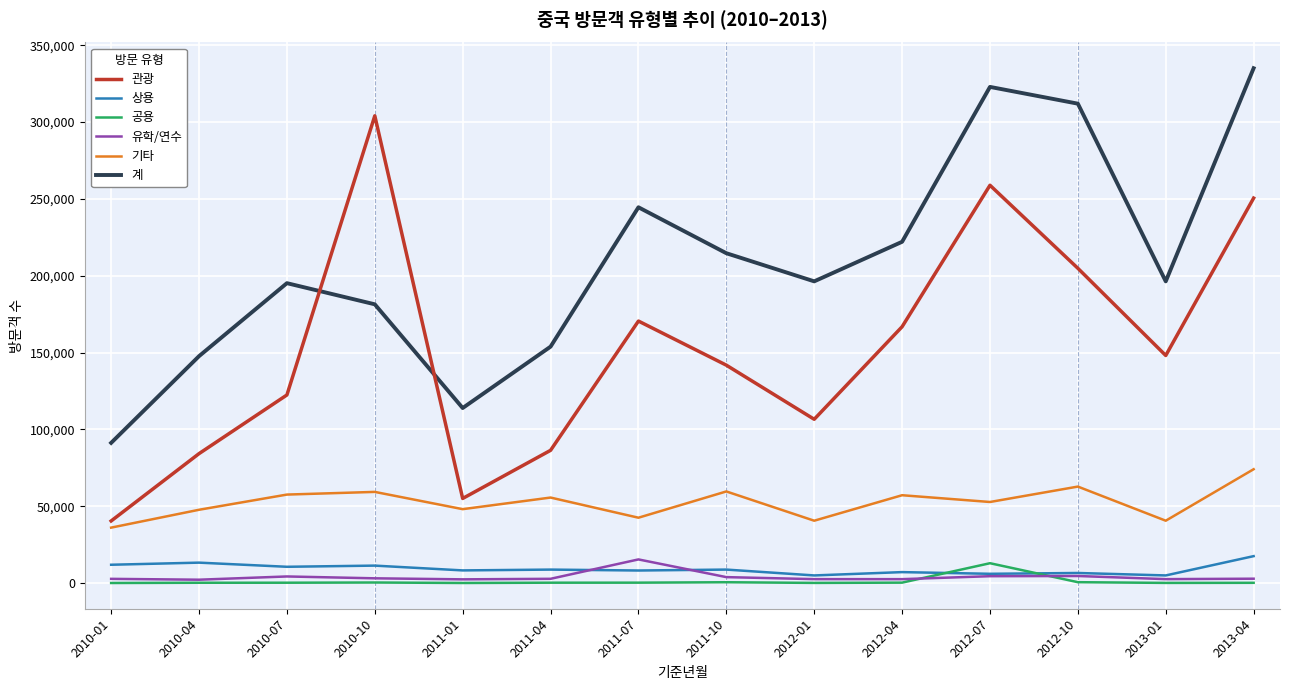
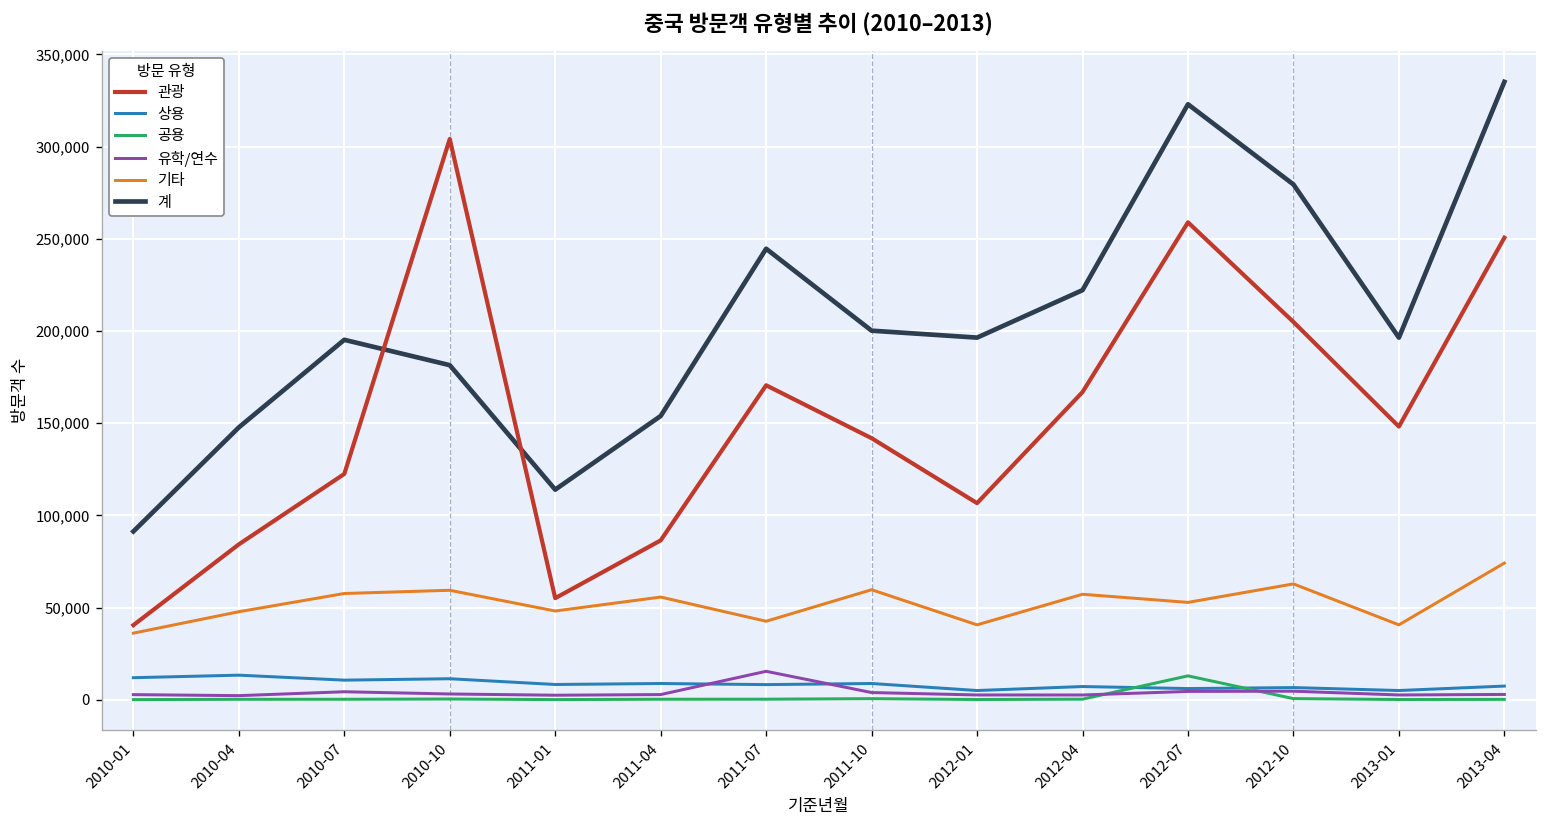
계, 2011-10: 215,000 -> 200,000
계, 2012-10: 312,000 -> 279,000
상용, 2013-04: 18,000 -> 7,000
